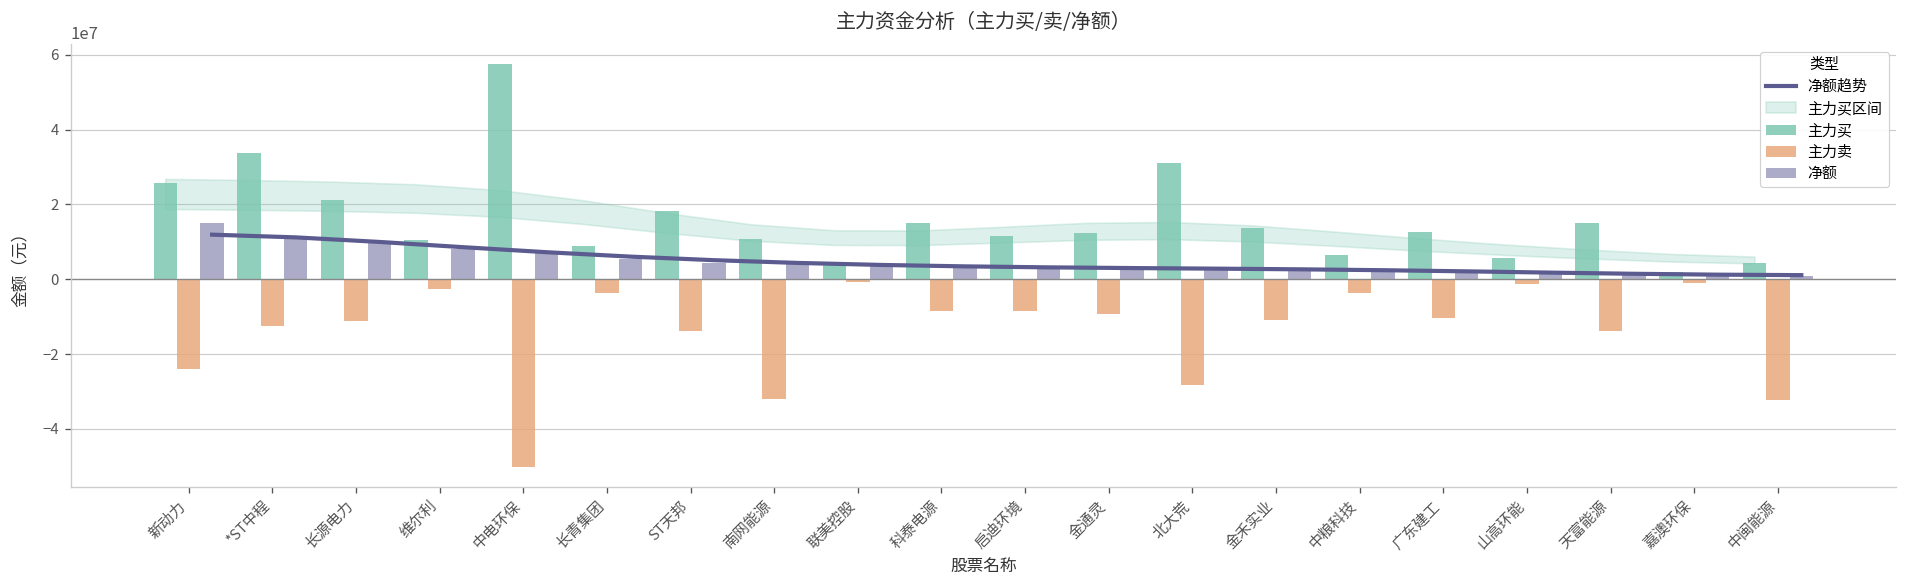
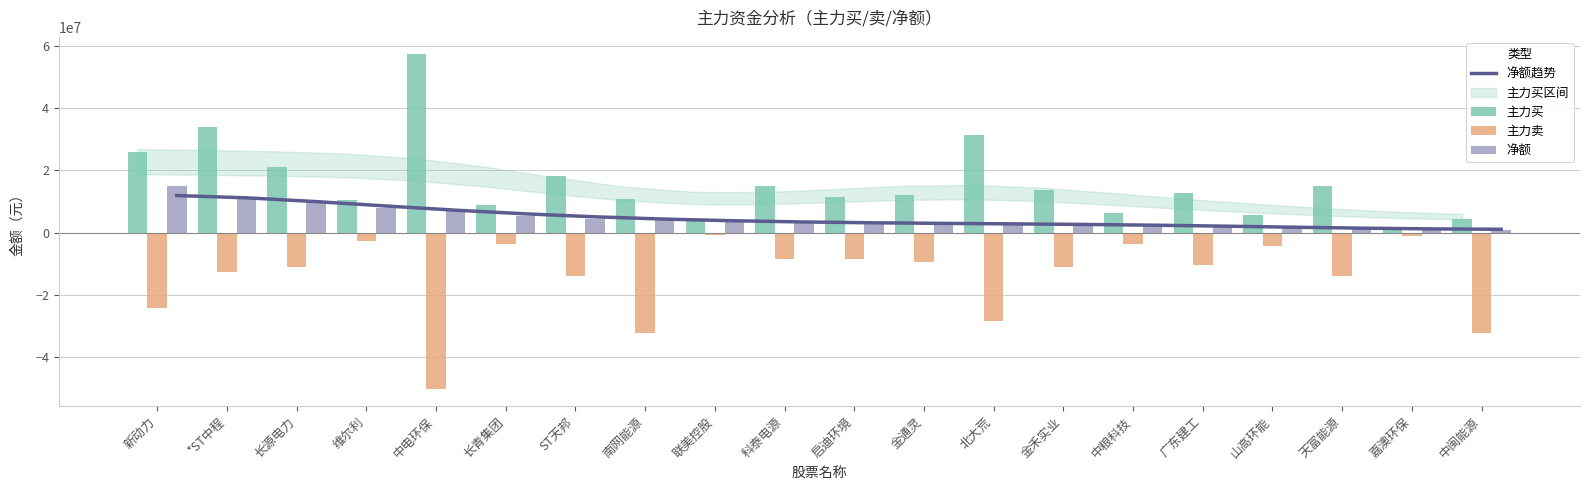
主力卖, 山高环能: -1000000 -> -4000000
